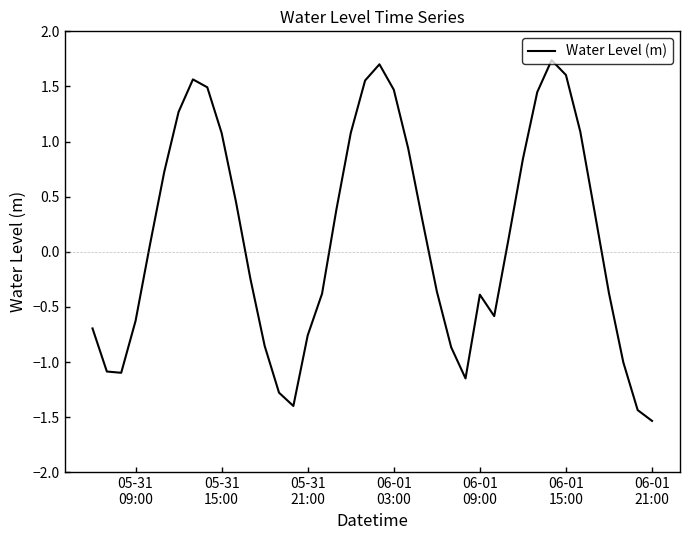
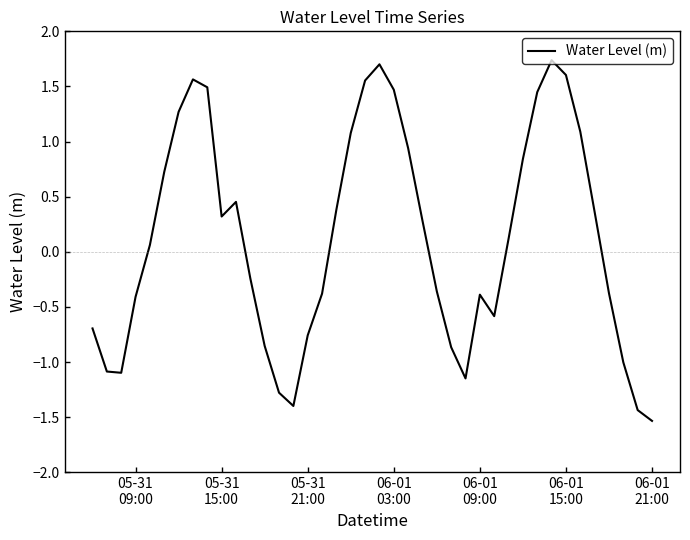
05-31 09:00: -0.63 -> -0.41
05-31 15:00: 1.08 -> 0.32
